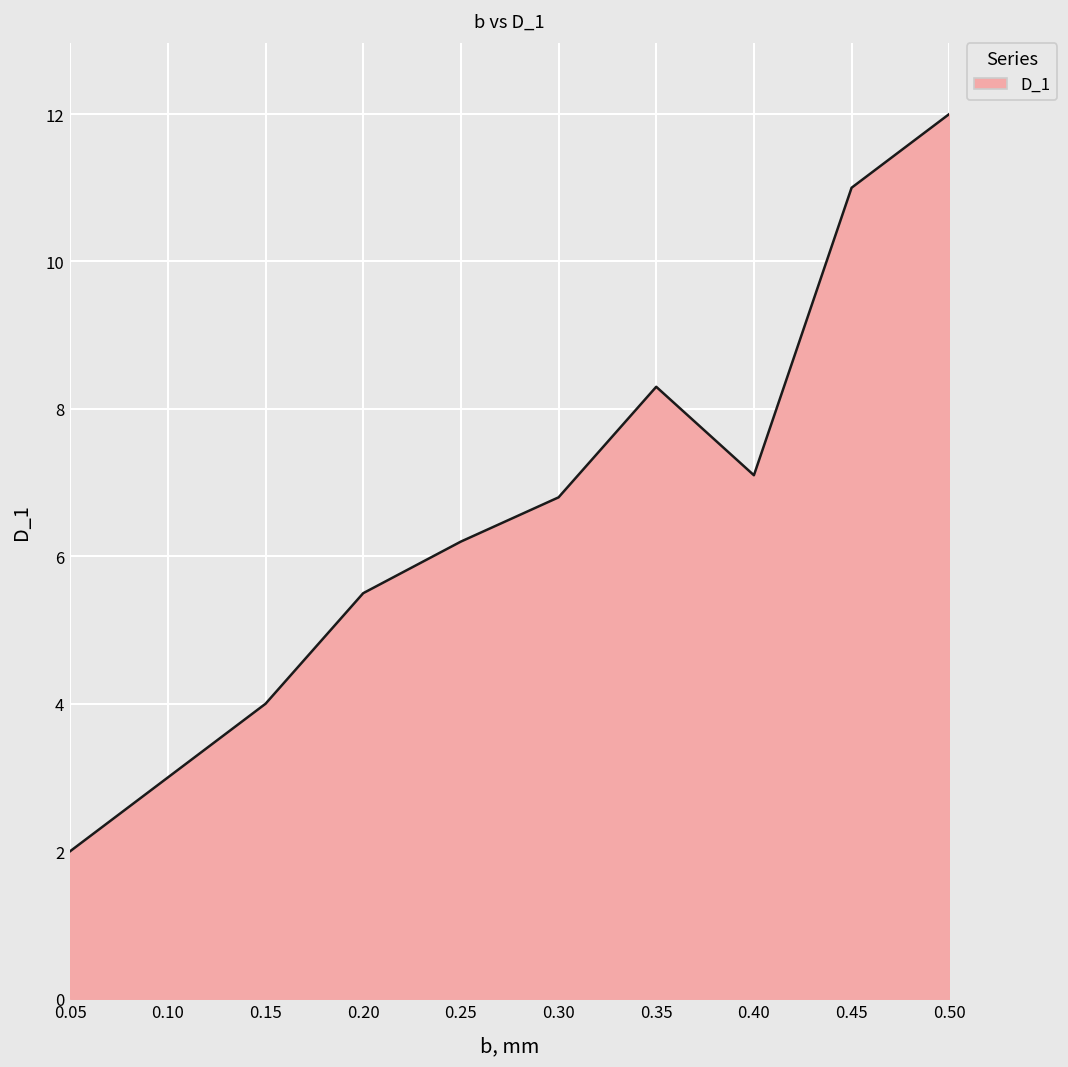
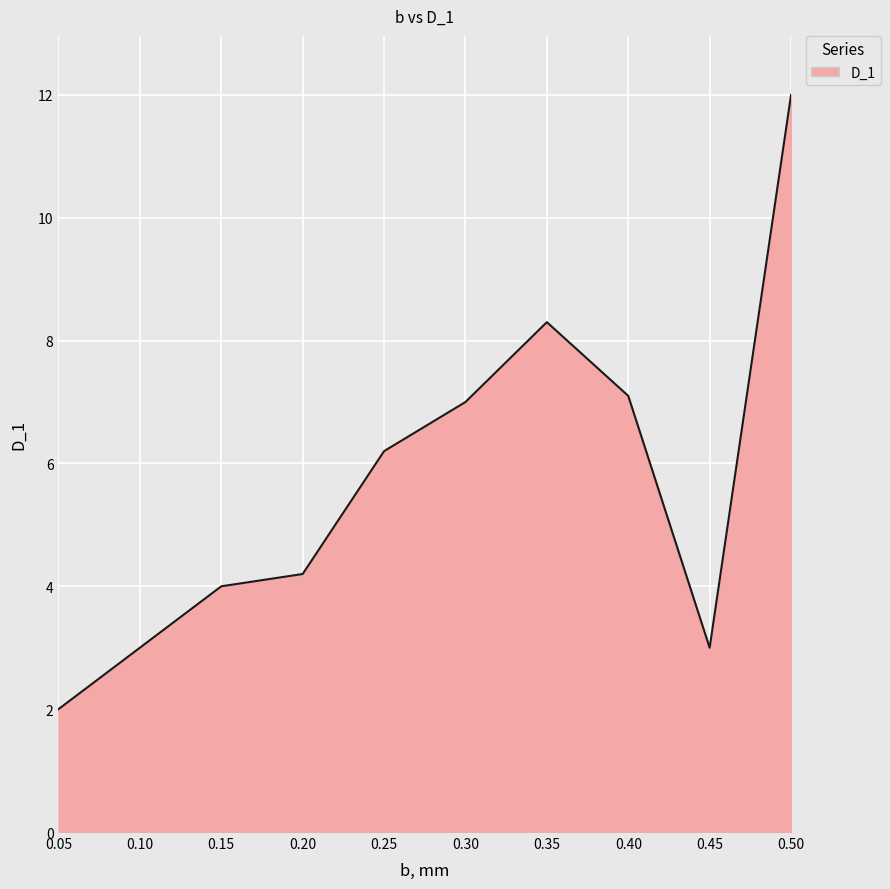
0.20: 5.5 -> 4.2
0.30: 6.8 -> 7.0
0.45: 11 -> 3
